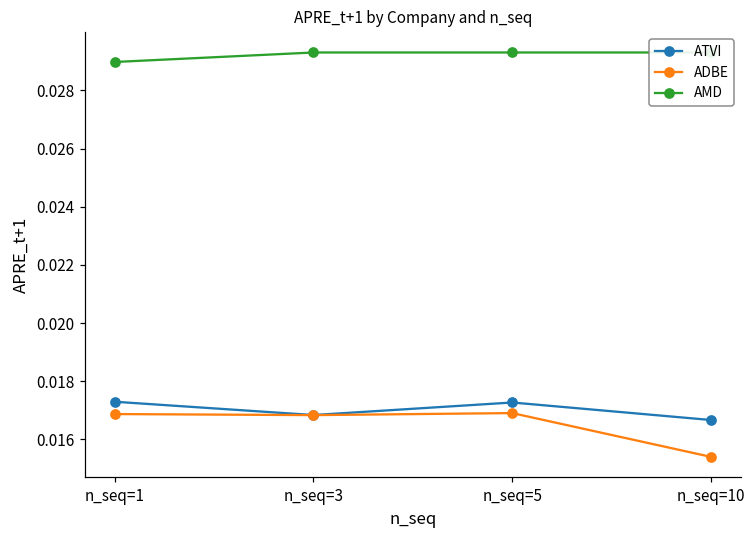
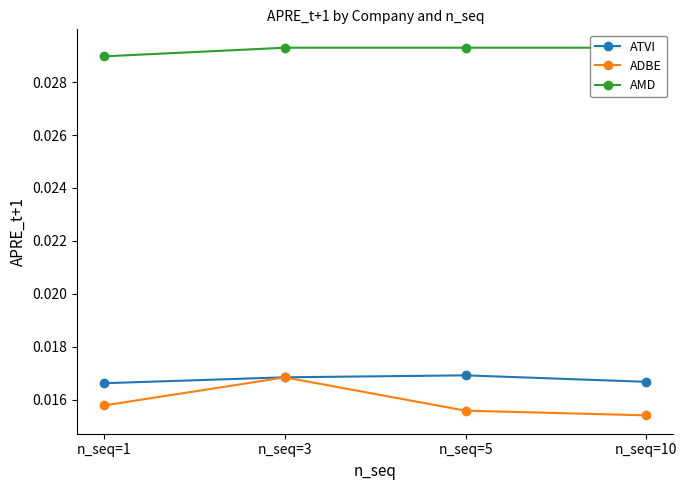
ATVI, n_seq=1: 0.0173 -> 0.0166
ADBE, n_seq=1: 0.0169 -> 0.0158
ATVI, n_seq=5: 0.0173 -> 0.0169
ADBE, n_seq=5: 0.0169 -> 0.0156
